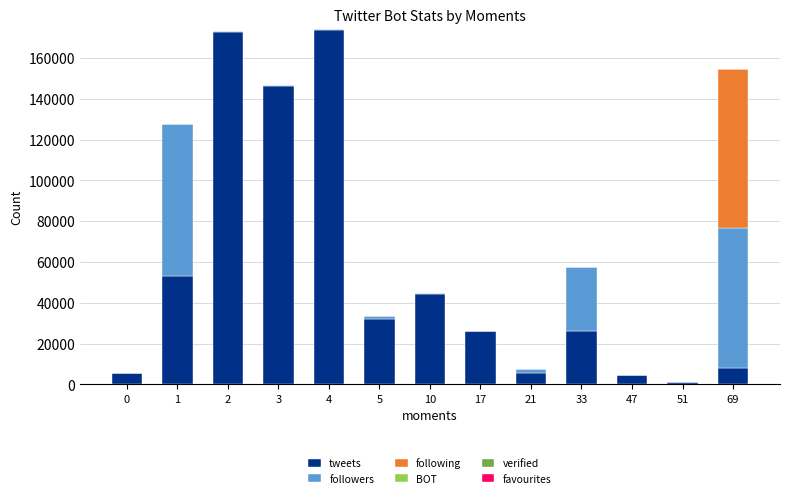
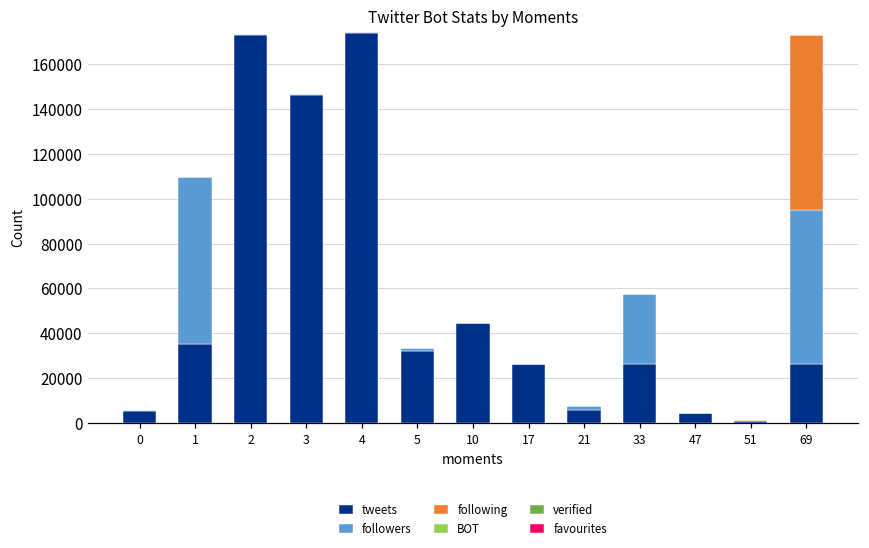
tweets, 1: 53000 -> 35000
tweets, 69: 8000 -> 26000
